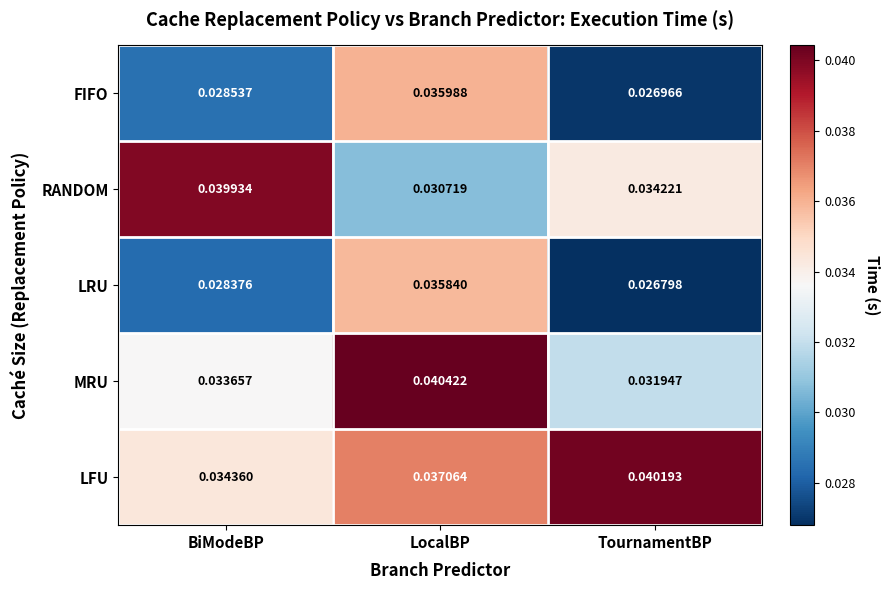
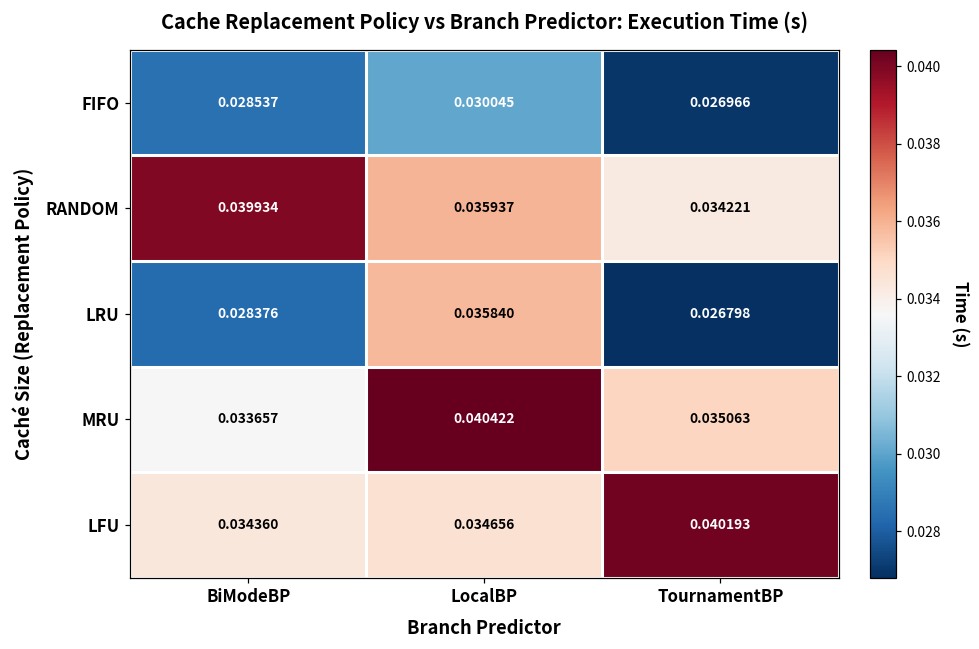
FIFO, LocalBP: 0.035988 -> 0.030045
RANDOM, LocalBP: 0.030719 -> 0.035937
MRU, TournamentBP: 0.031947 -> 0.035063
LFU, LocalBP: 0.037064 -> 0.034656
